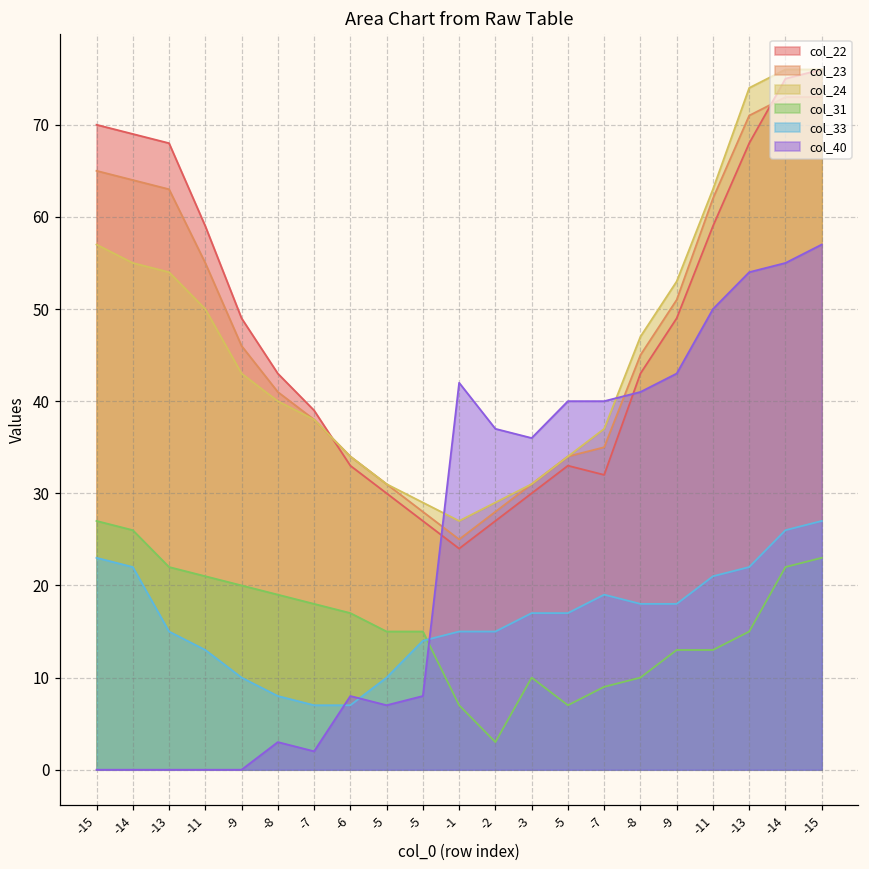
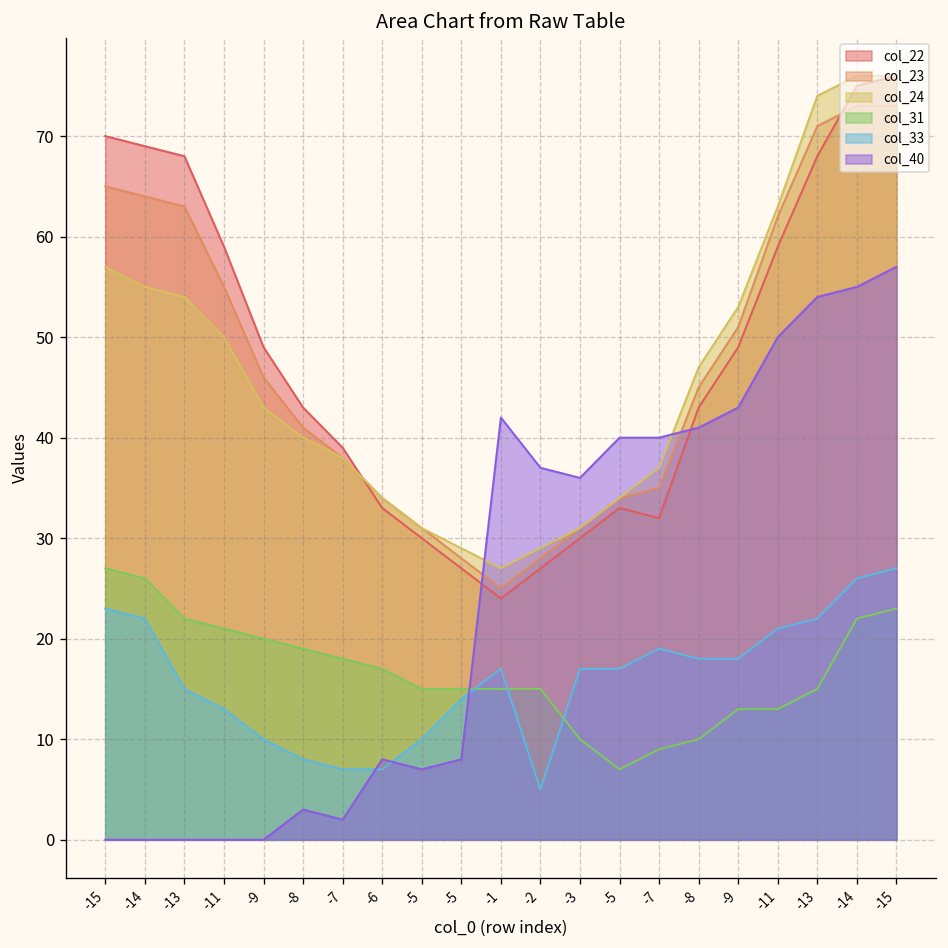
col_31, -1: 7 -> 15
col_33, -1: 15 -> 17
col_31, -2: 3 -> 15
col_33, -2: 15 -> 5
